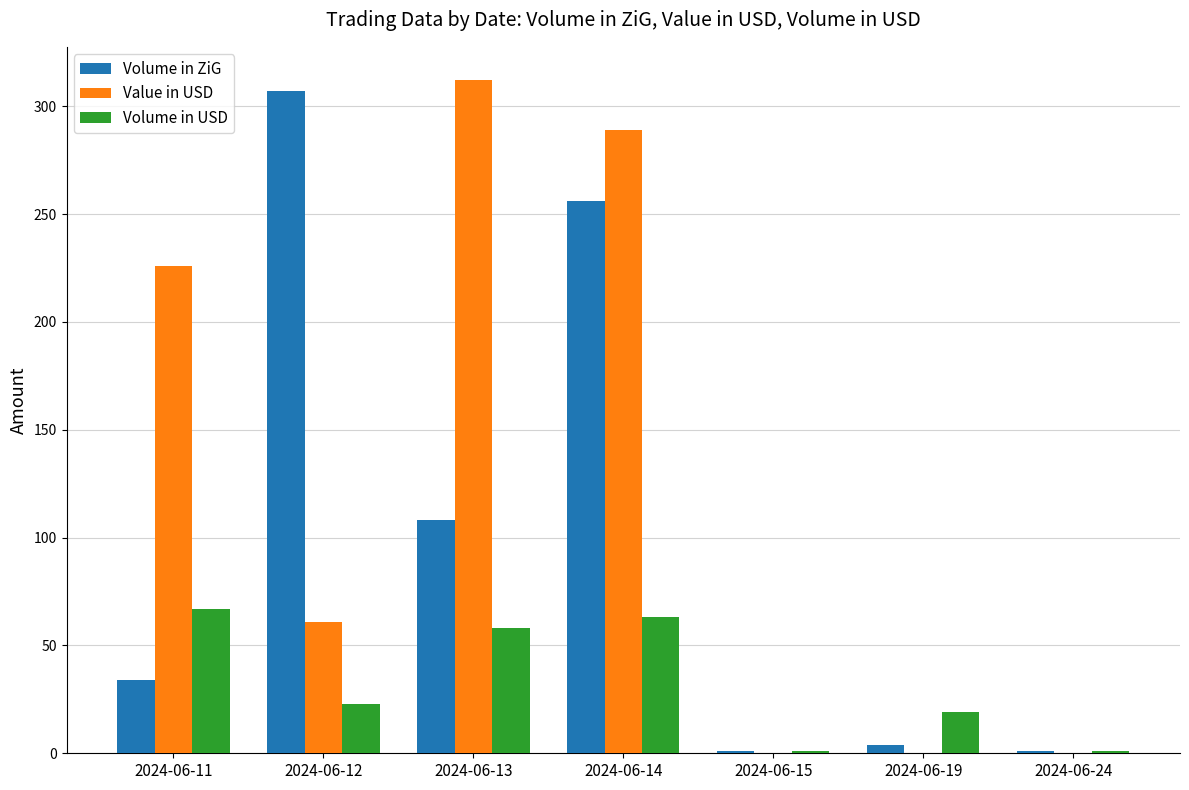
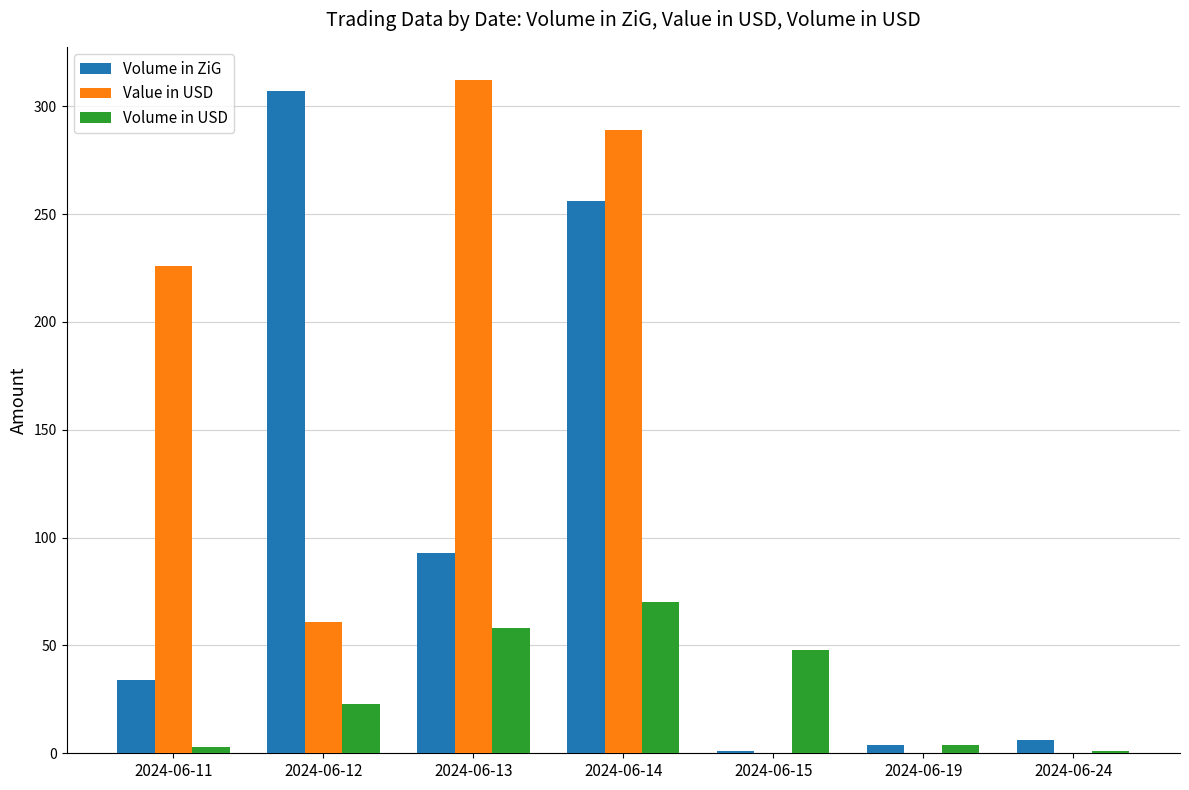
Volume in USD, 2024-06-11: 67 -> 3
Volume in ZiG, 2024-06-13: 108 -> 93
Volume in USD, 2024-06-14: 63 -> 70
Volume in USD, 2024-06-15: 1 -> 48
Volume in USD, 2024-06-19: 19 -> 4
Volume in ZiG, 2024-06-24: 1 -> 6
